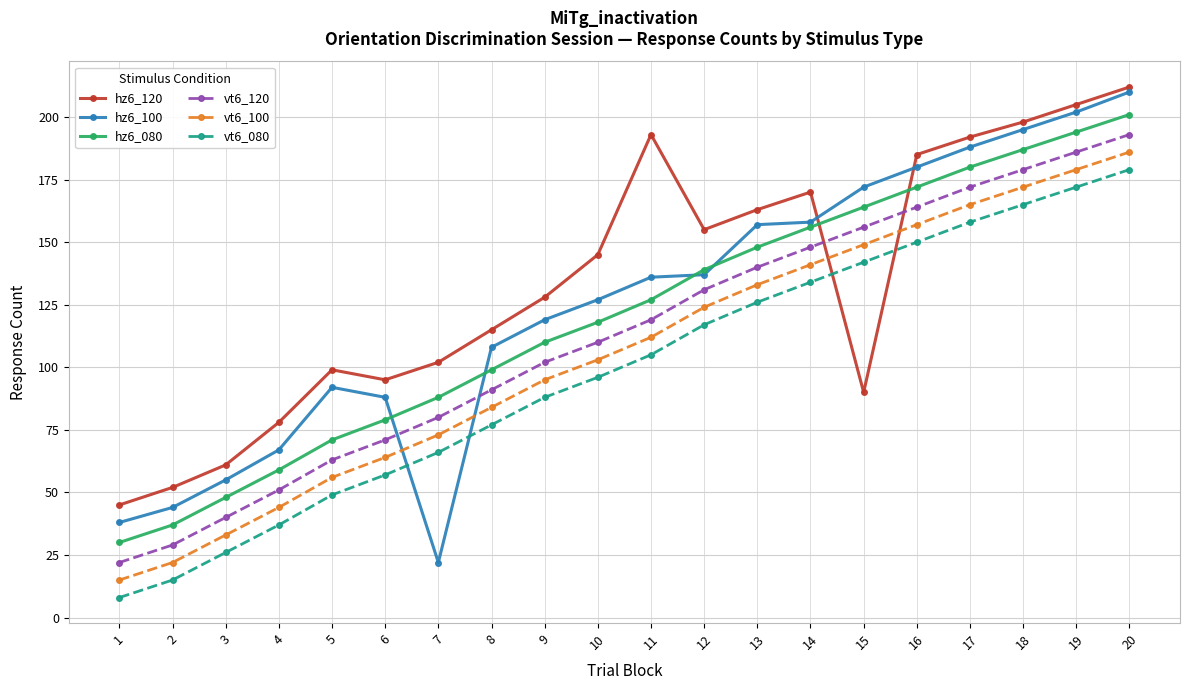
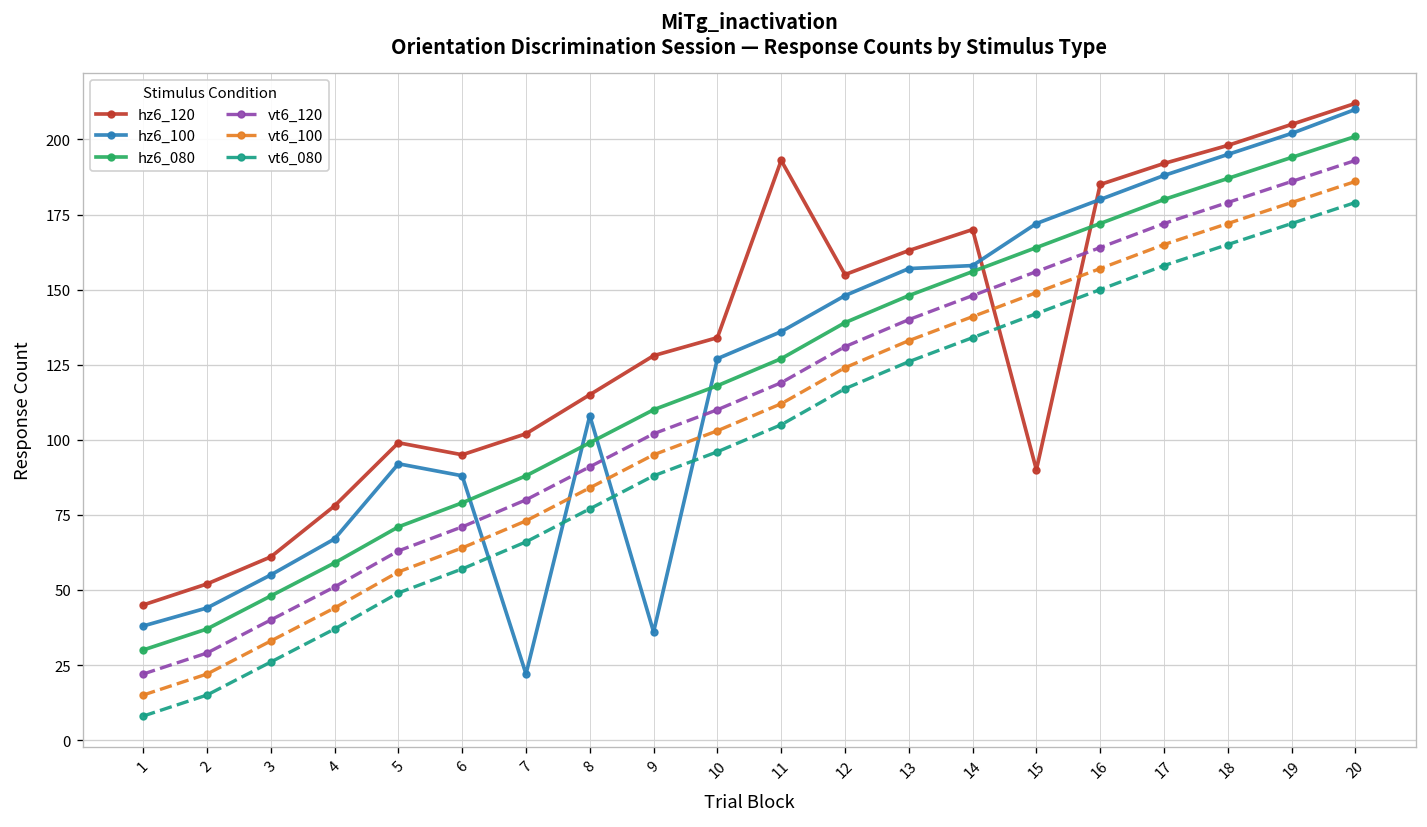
hz6_100, 9: 119 -> 36
hz6_120, 10: 145 -> 134
hz6_100, 12: 137 -> 148
